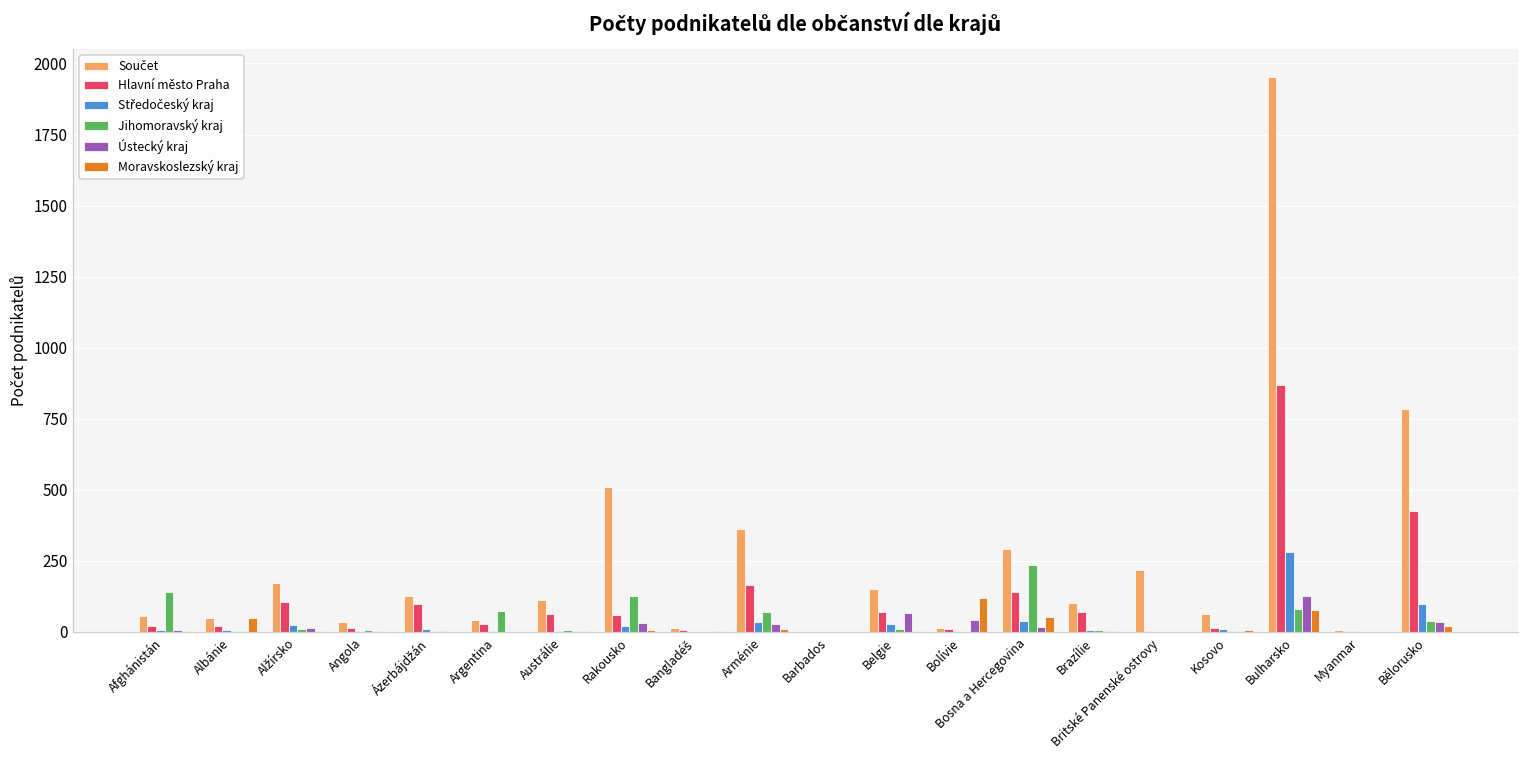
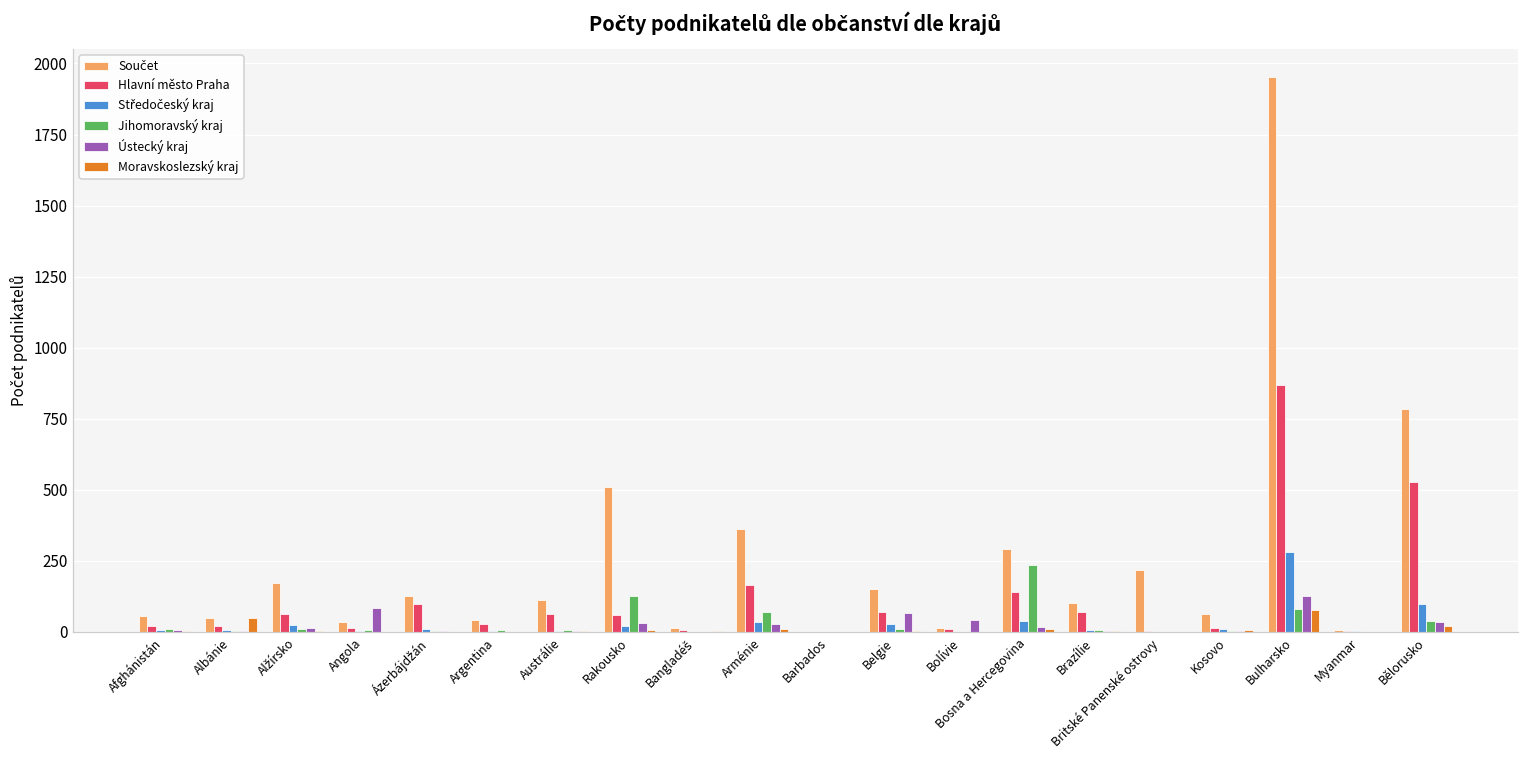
Jihomoravský kraj, Afghánistán: 140 -> 10
Hlavní město Praha, Alžírsko: 110 -> 60
Ústecký kraj, Angola: 0 -> 80
Jihomoravský kraj, Argentina: 70 -> 10
Moravskoslezský kraj, Bolívie: 120 -> 0
Moravskoslezský kraj, Bosna a Hercegovina: 50 -> 10
Hlavní město Praha, Bělorusko: 430 -> 530
